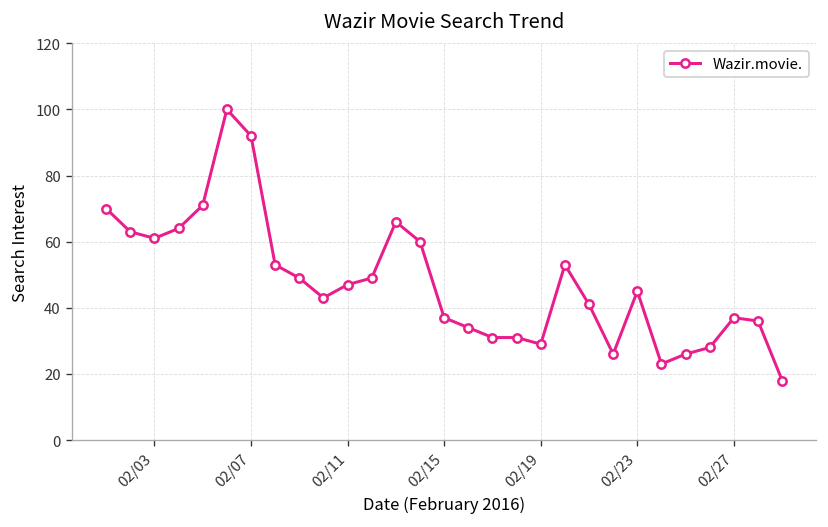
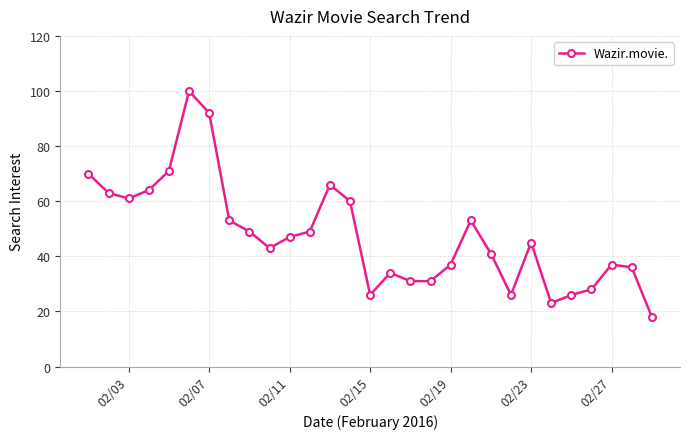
02/15: 37 -> 26
02/19: 29 -> 37
